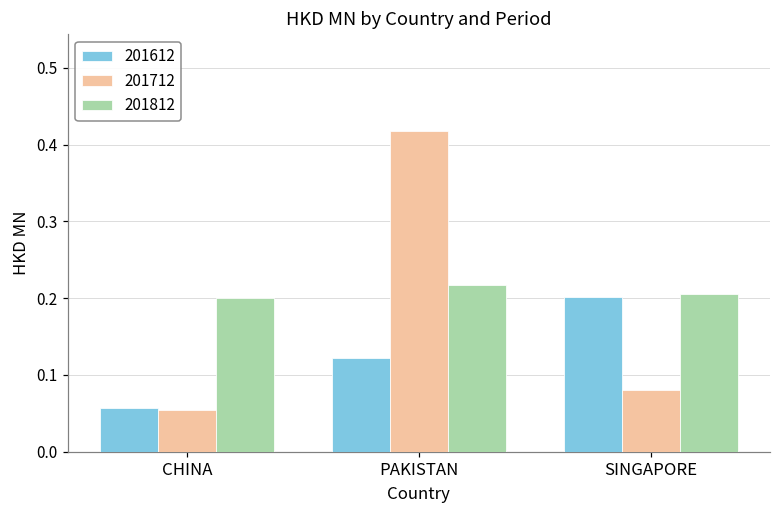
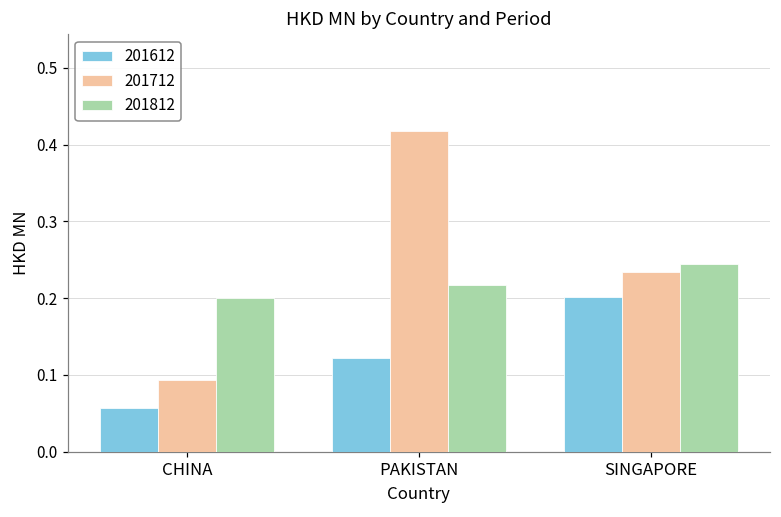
201712, CHINA: 0.06 -> 0.09
201712, SINGAPORE: 0.08 -> 0.23
201812, SINGAPORE: 0.21 -> 0.25
